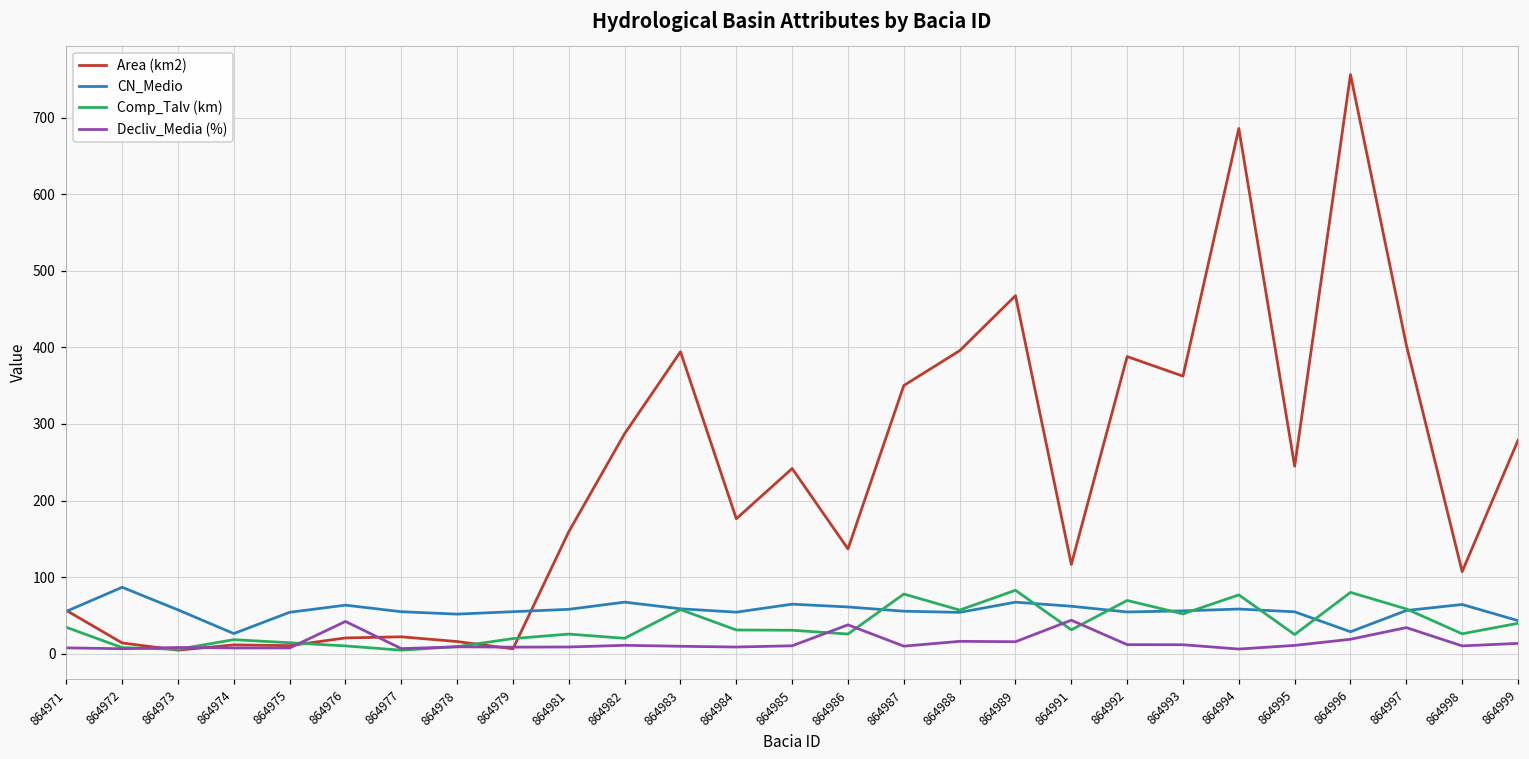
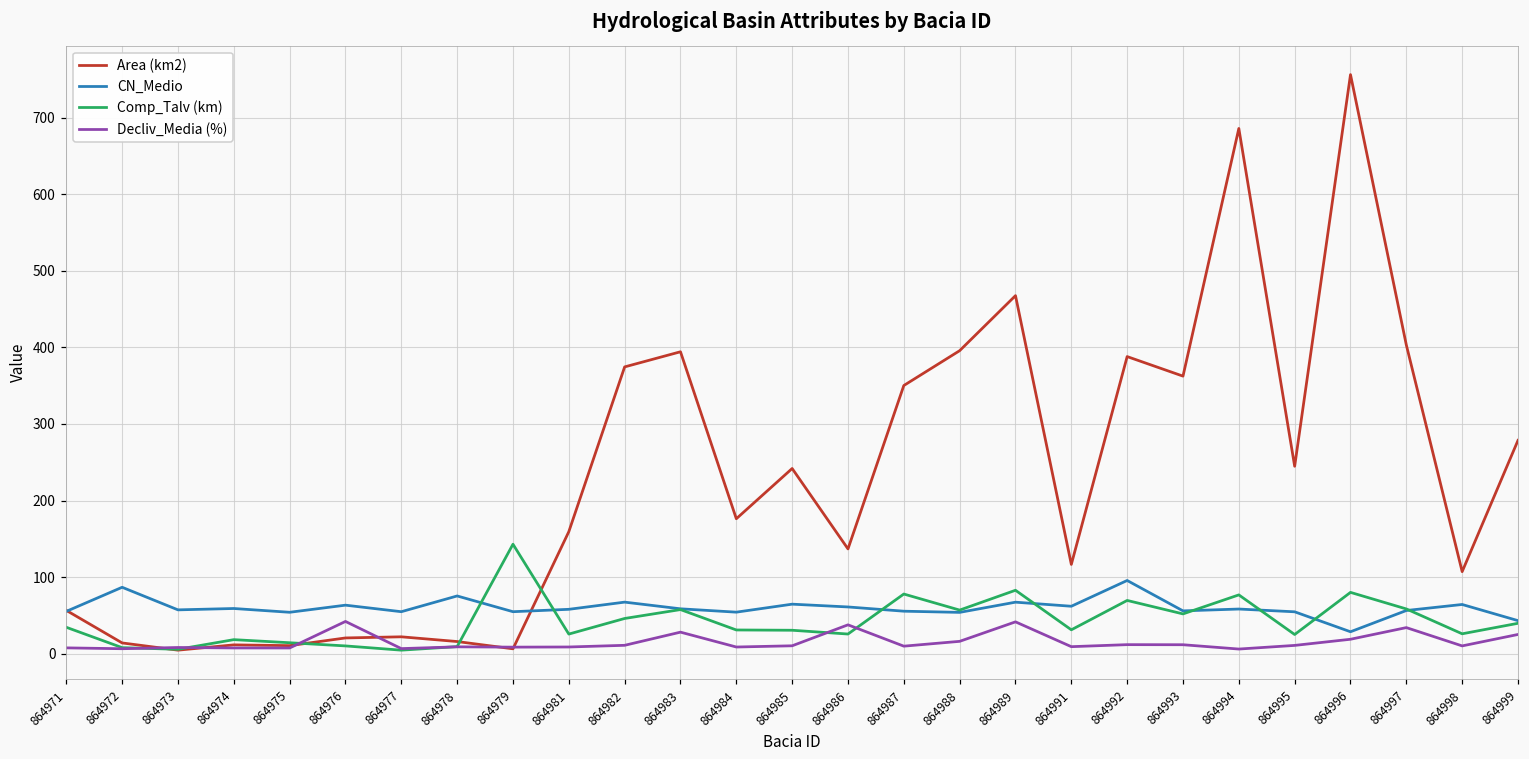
CN_Medio, 864974: 30 -> 60
CN_Medio, 864978: 50 -> 80
Comp_Talv (km), 864979: 20 -> 140
Area (km2), 864982: 290 -> 370
Comp_Talv (km), 864982: 20 -> 50
Decliv_Media (%), 864983: 10 -> 30
Decliv_Media (%), 864989: 20 -> 40
Decliv_Media (%), 864991: 40 -> 10
CN_Medio, 864992: 50 -> 100
Decliv_Media (%), 864999: 10 -> 30
